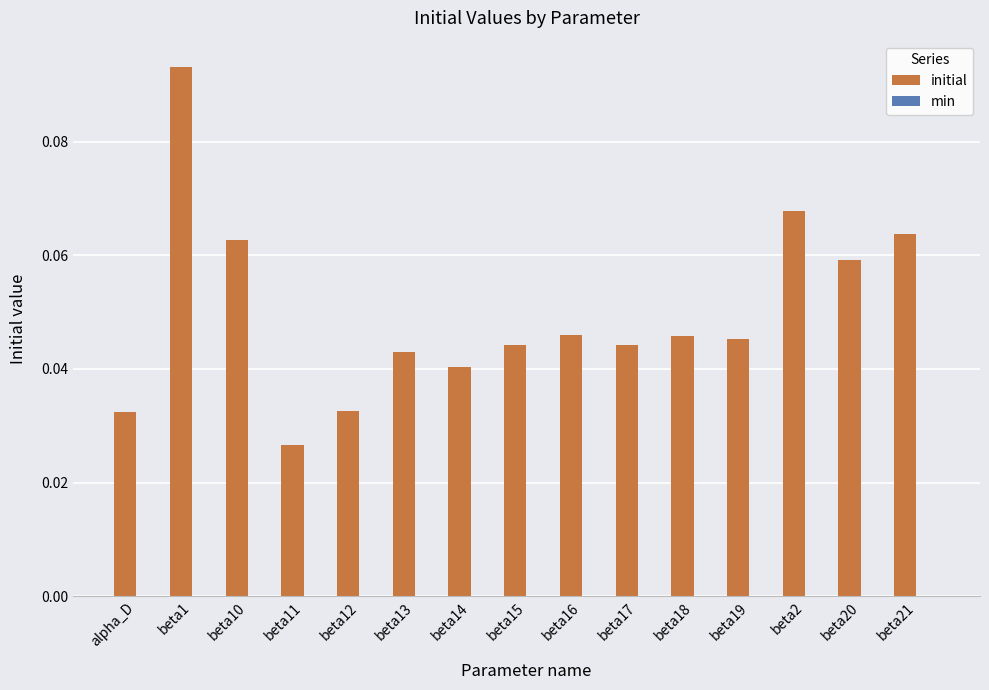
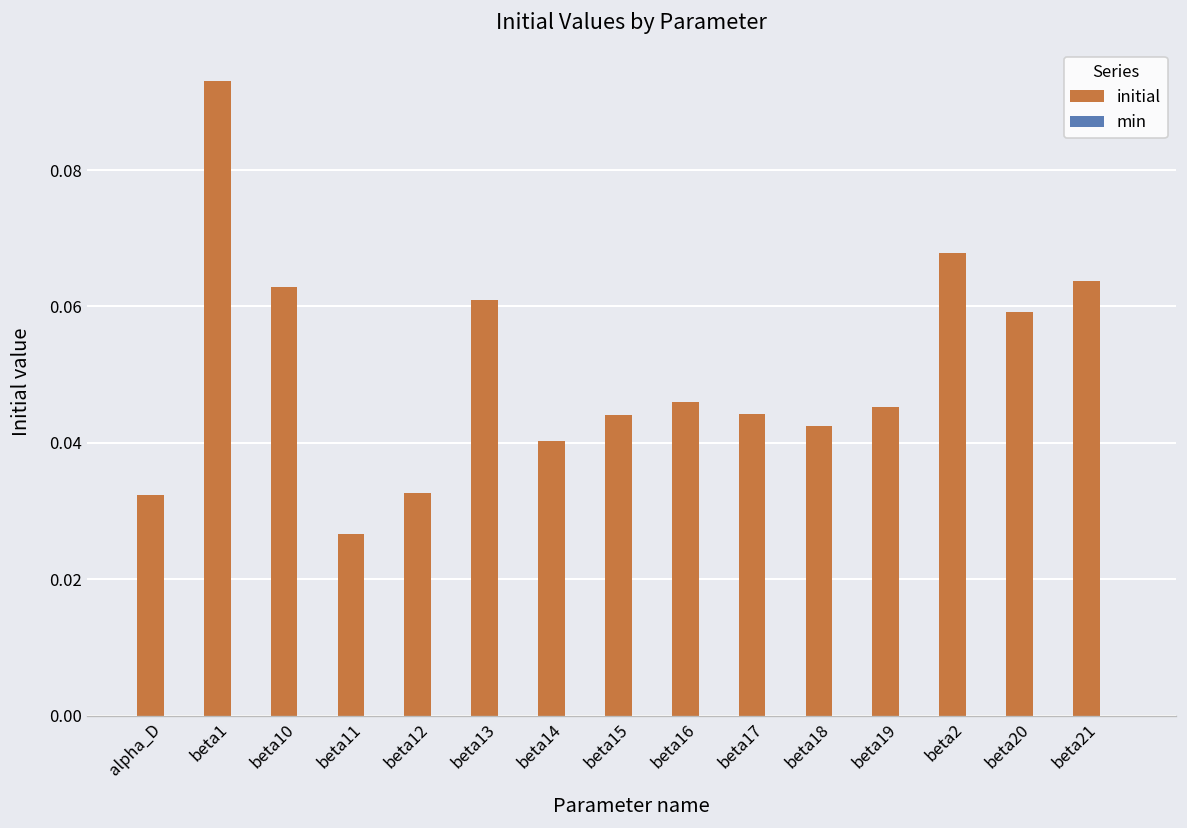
initial, beta13: 0.043 -> 0.061
initial, beta18: 0.046 -> 0.043
